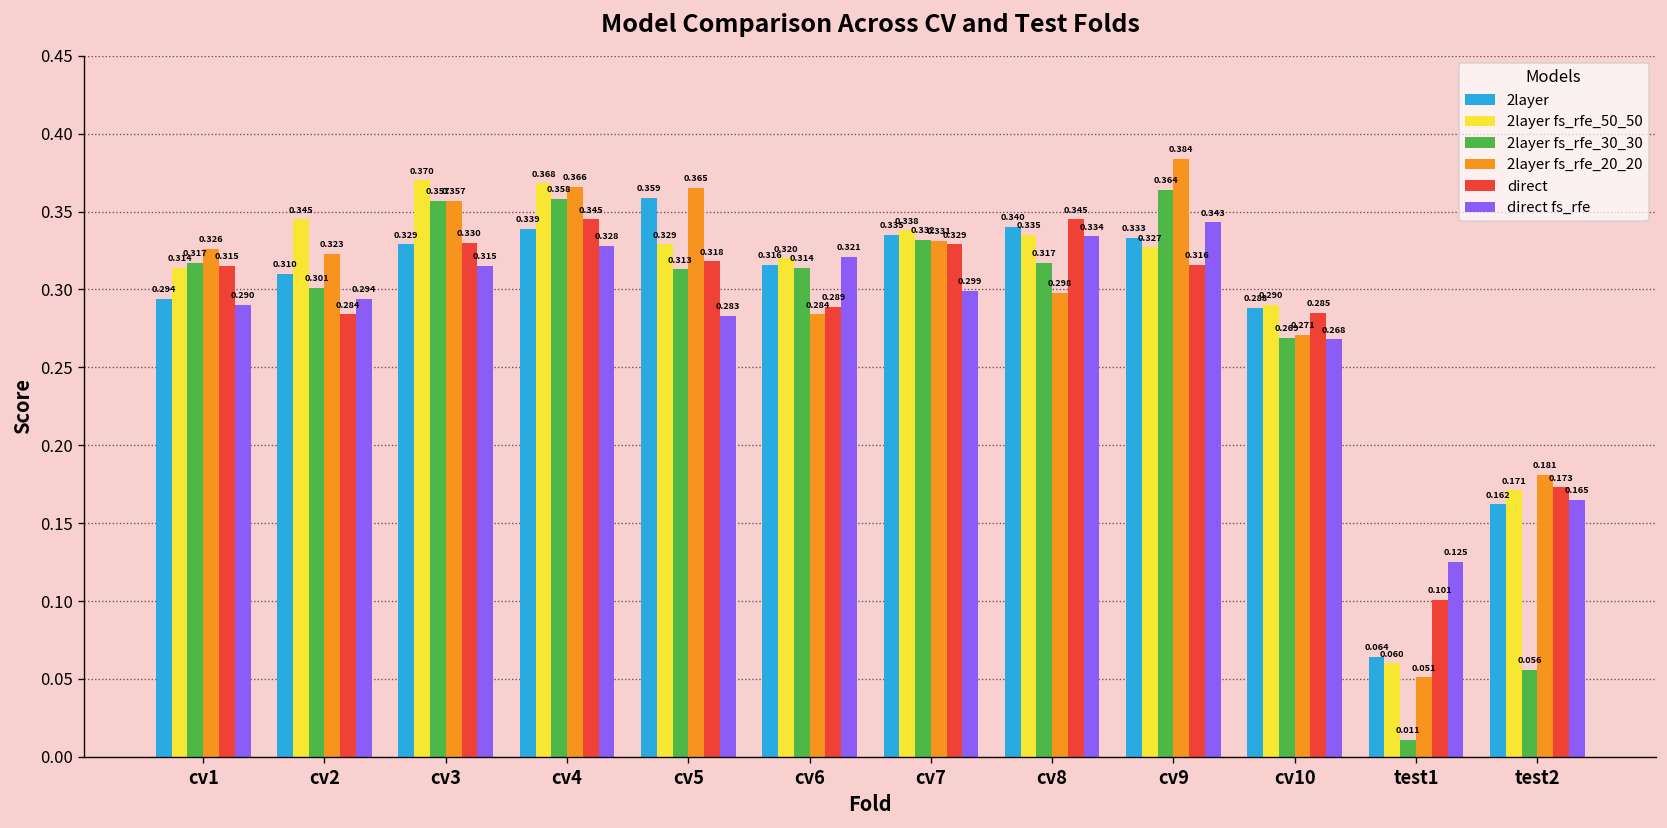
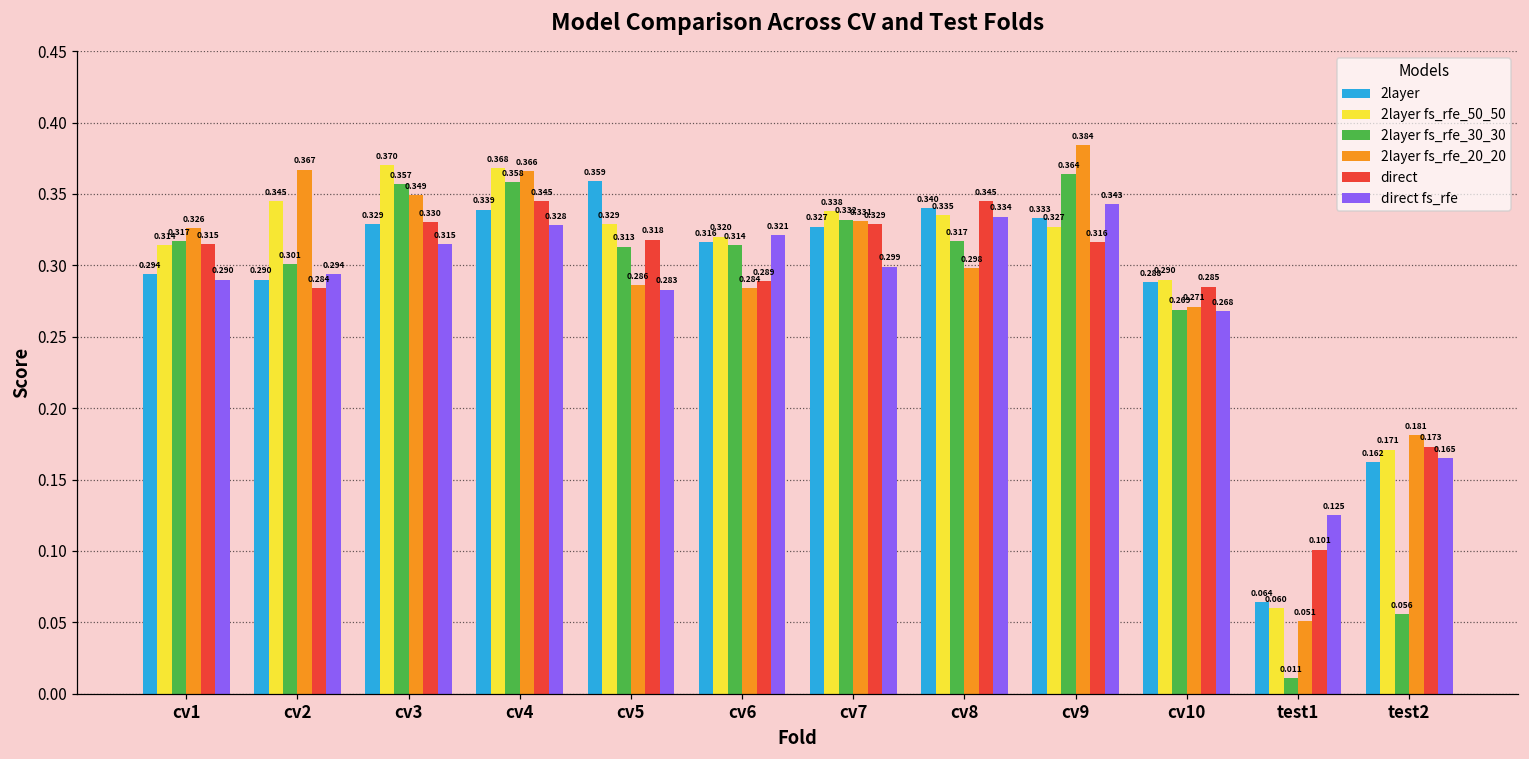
2layer, cv2: 0.310 -> 0.290
2layer fs_rfe_20_20, cv2: 0.323 -> 0.367
2layer fs_rfe_20_20, cv3: 0.357 -> 0.349
2layer fs_rfe_20_20, cv5: 0.365 -> 0.286
2layer, cv7: 0.335 -> 0.327
